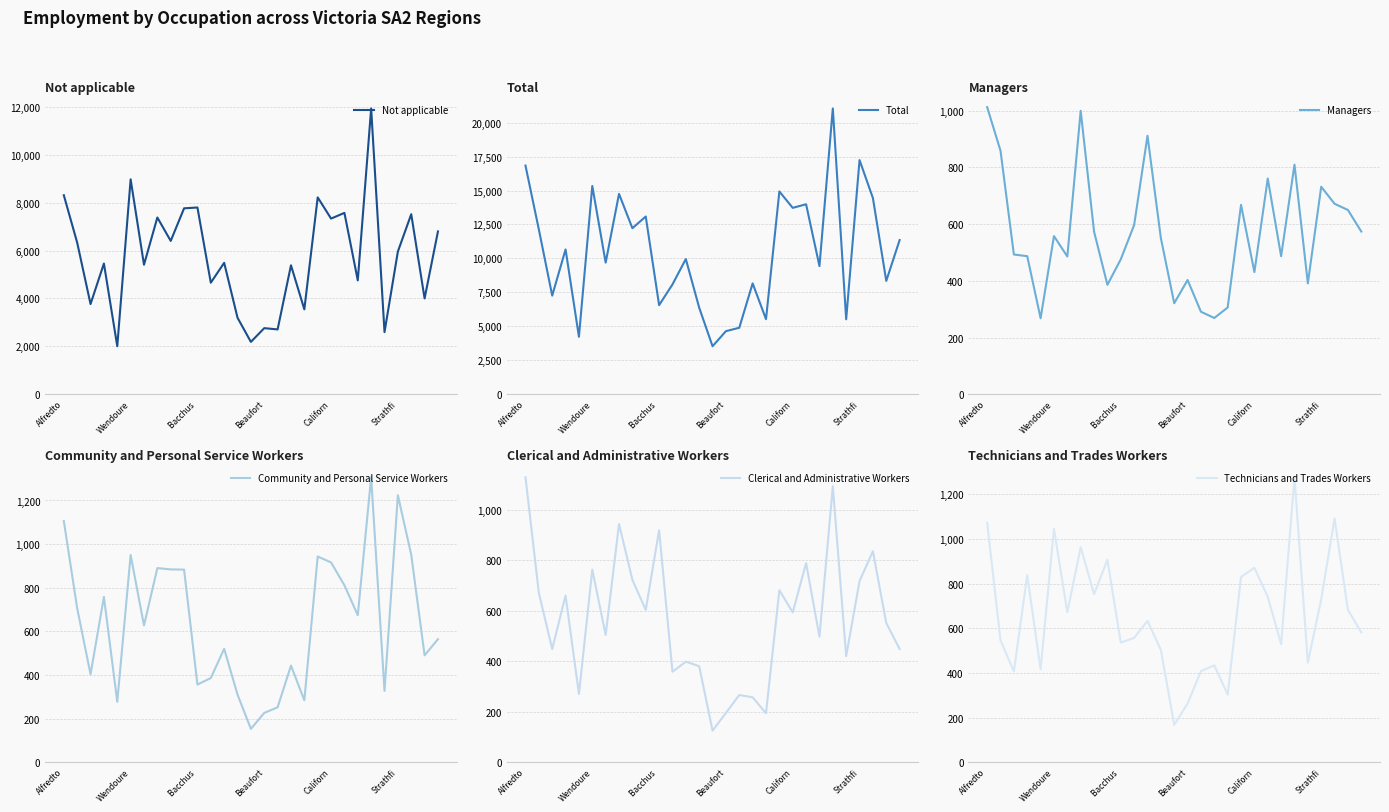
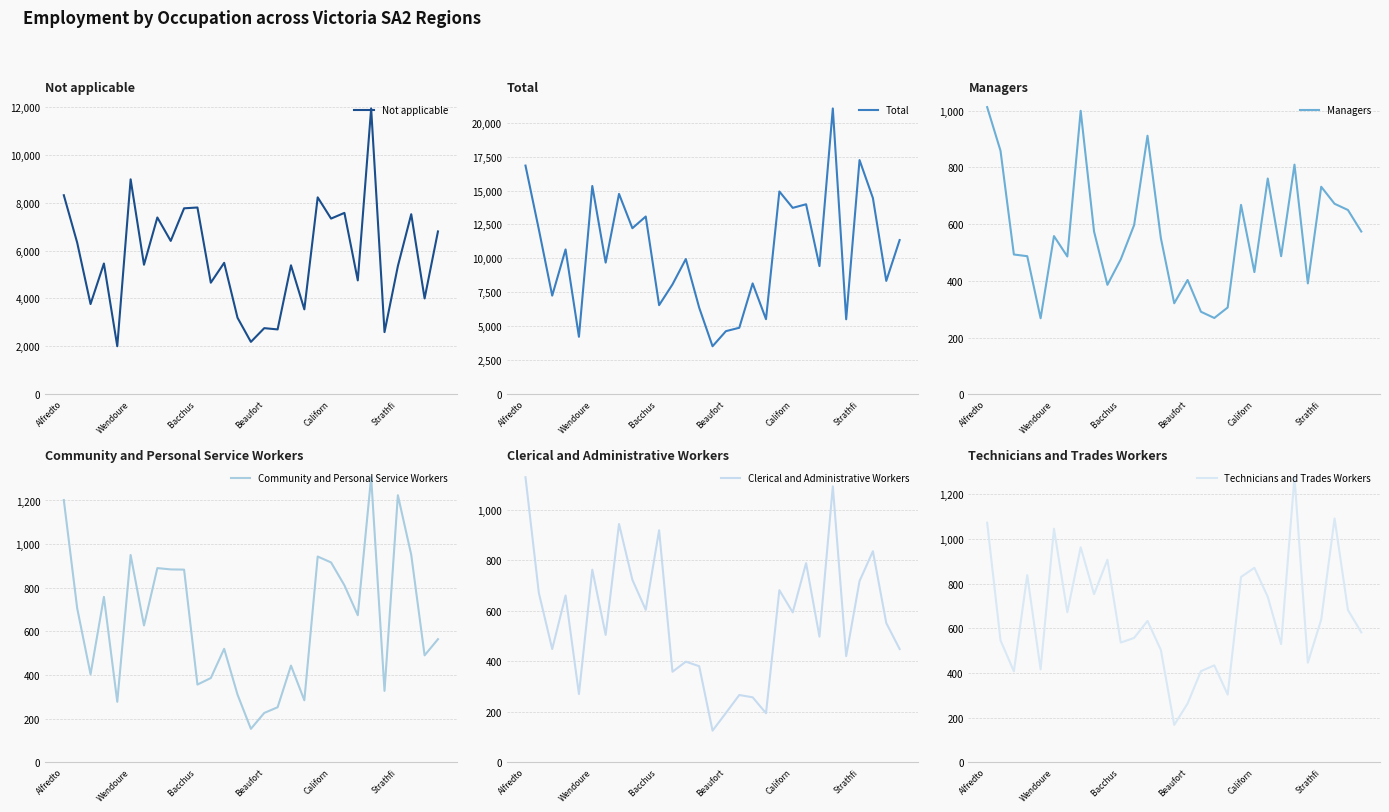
Not applicable, Strathfi: 6,000 -> 5,400
Community and Personal Service Workers, Alfredto: 1,110 -> 1,200
Technicians and Trades Workers, Strathfi: 730 -> 640
